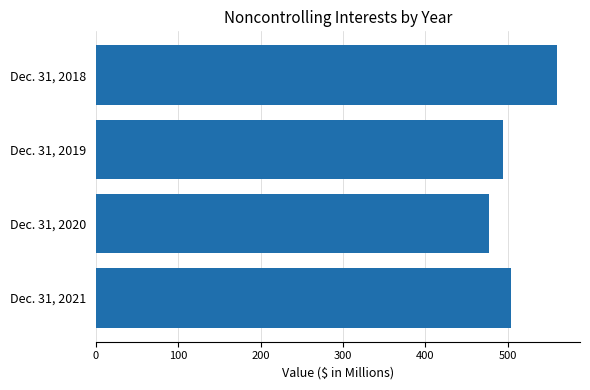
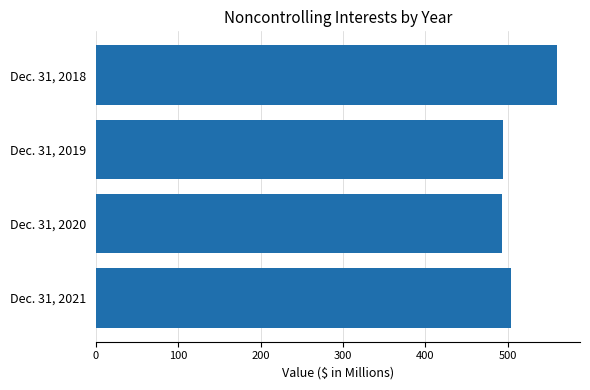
Dec. 31, 2020: 480 -> 490
